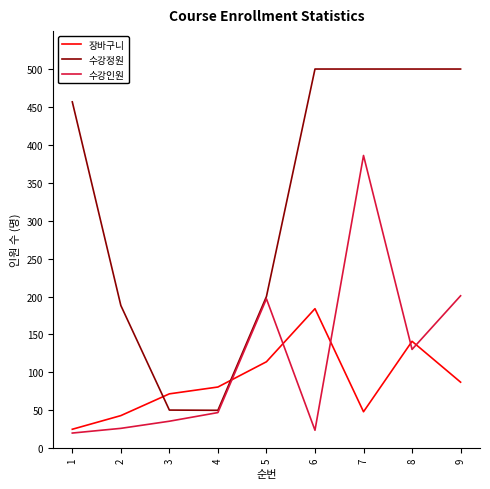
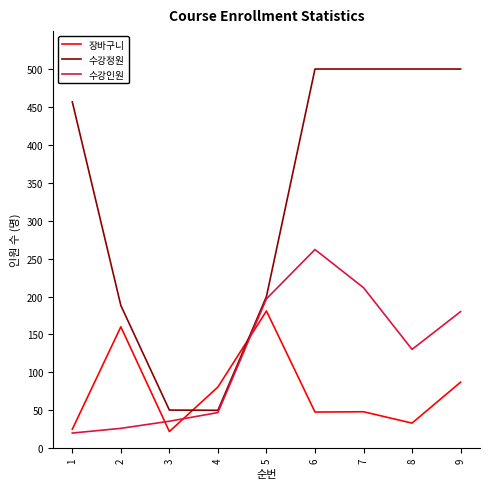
장바구니, 2: 40 -> 160
장바구니, 3: 70 -> 20
장바구니, 5: 110 -> 180
장바구니, 6: 180 -> 50
수강인원, 6: 20 -> 260
수강인원, 7: 390 -> 210
장바구니, 8: 140 -> 30
수강인원, 9: 200 -> 180
